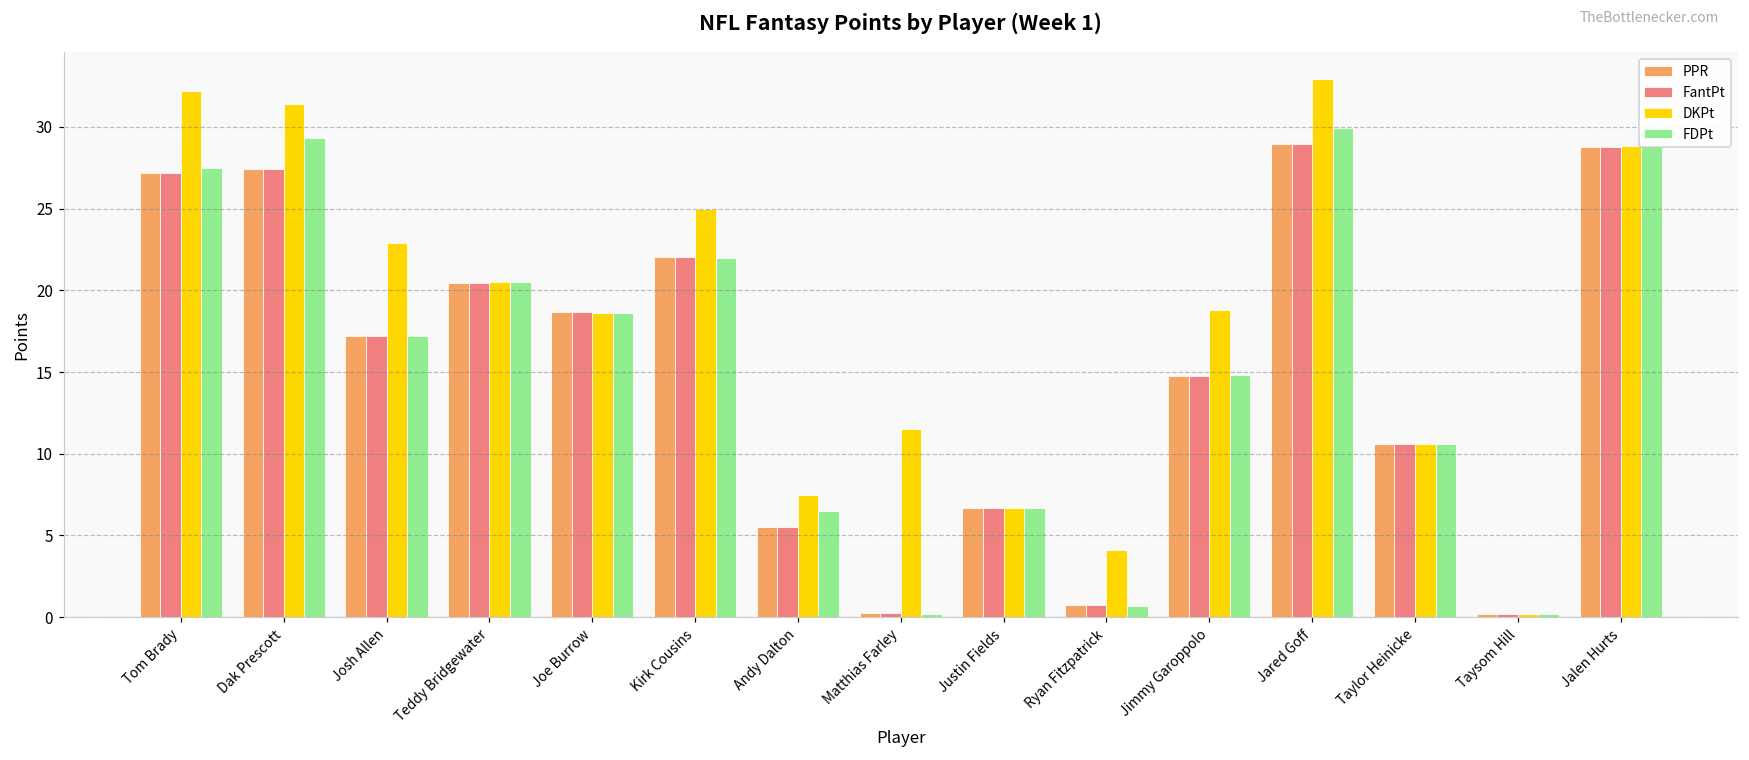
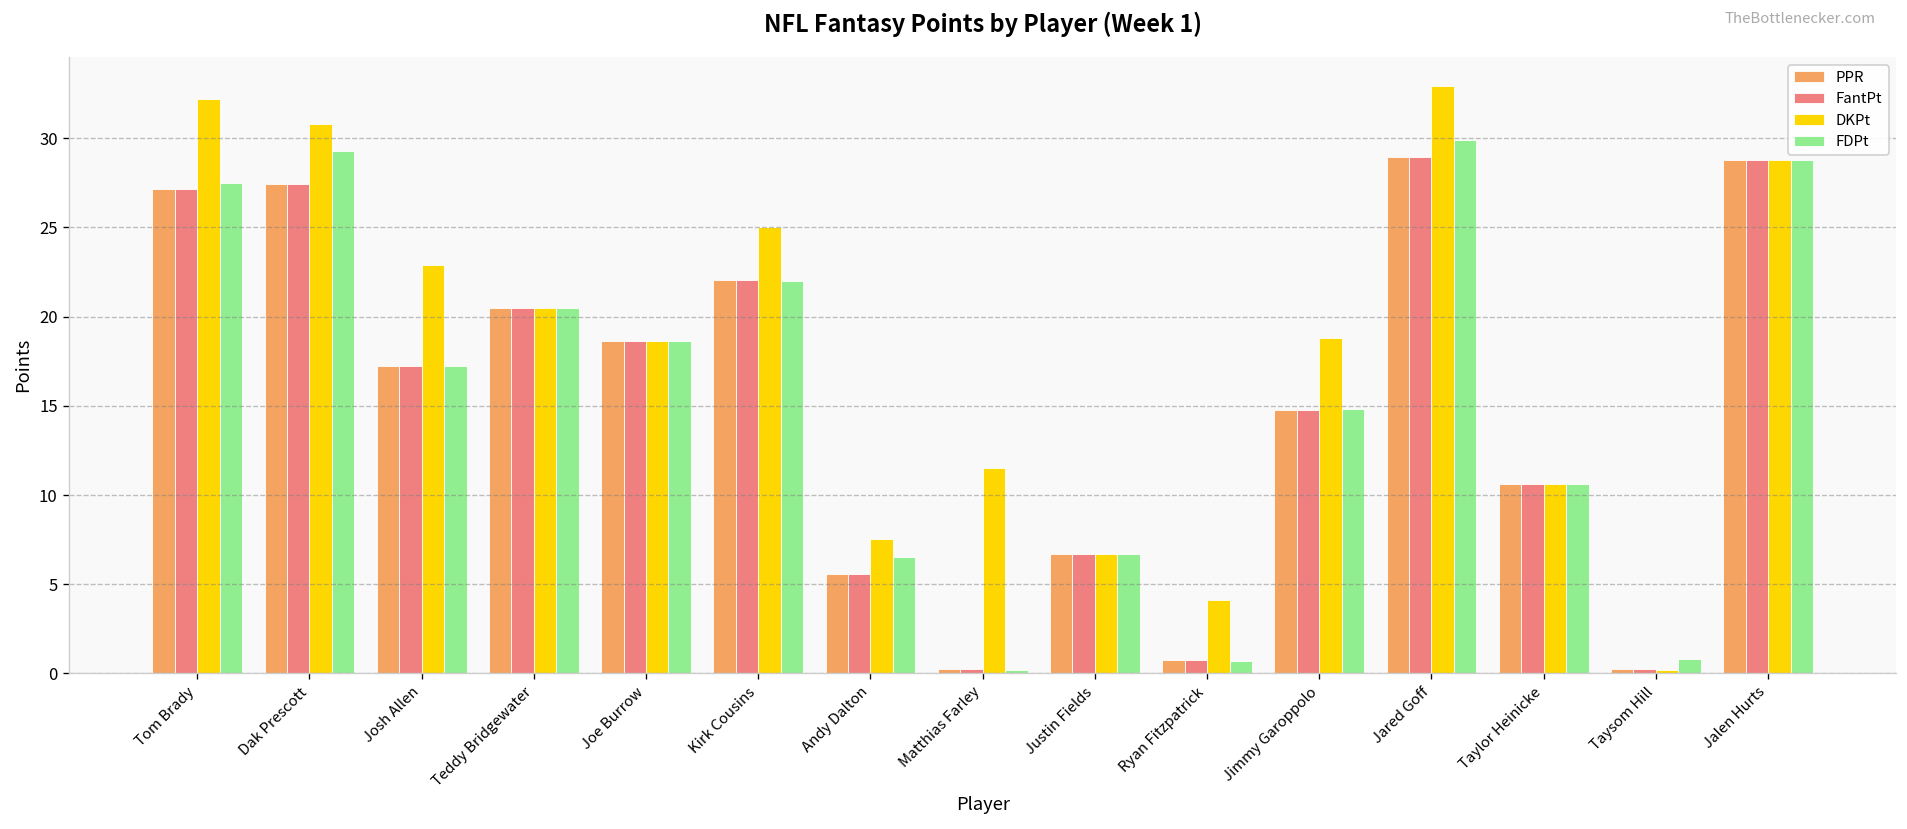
DKPt, Dak Prescott: 31.4 -> 30.8
FDPt, Taysom Hill: 0.2 -> 0.8
